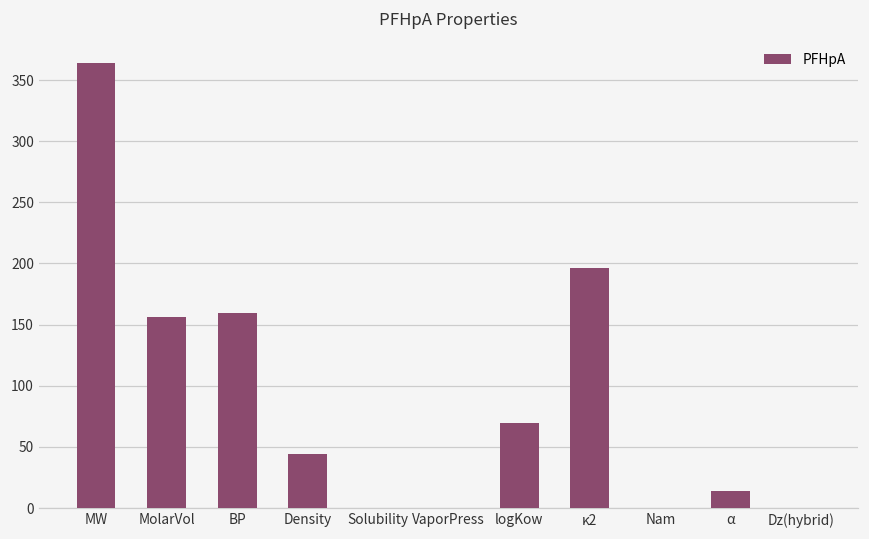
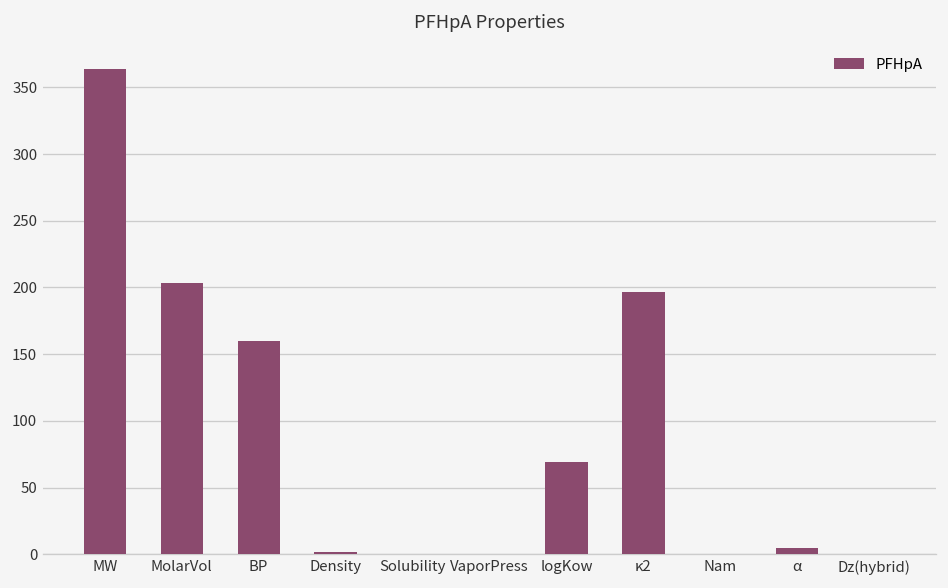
MolarVol: 157 -> 203
Density: 45 -> 2
α: 14 -> 4
